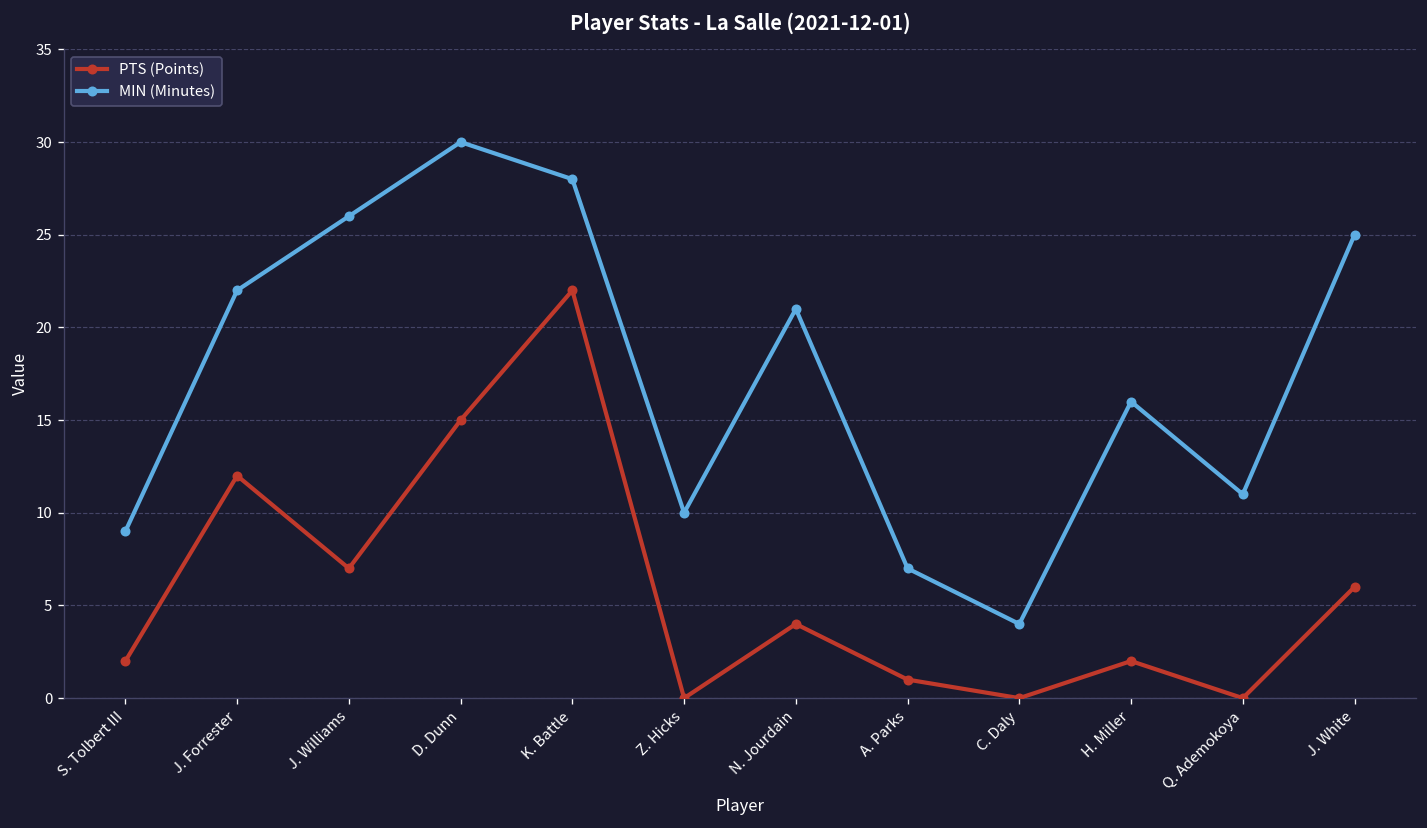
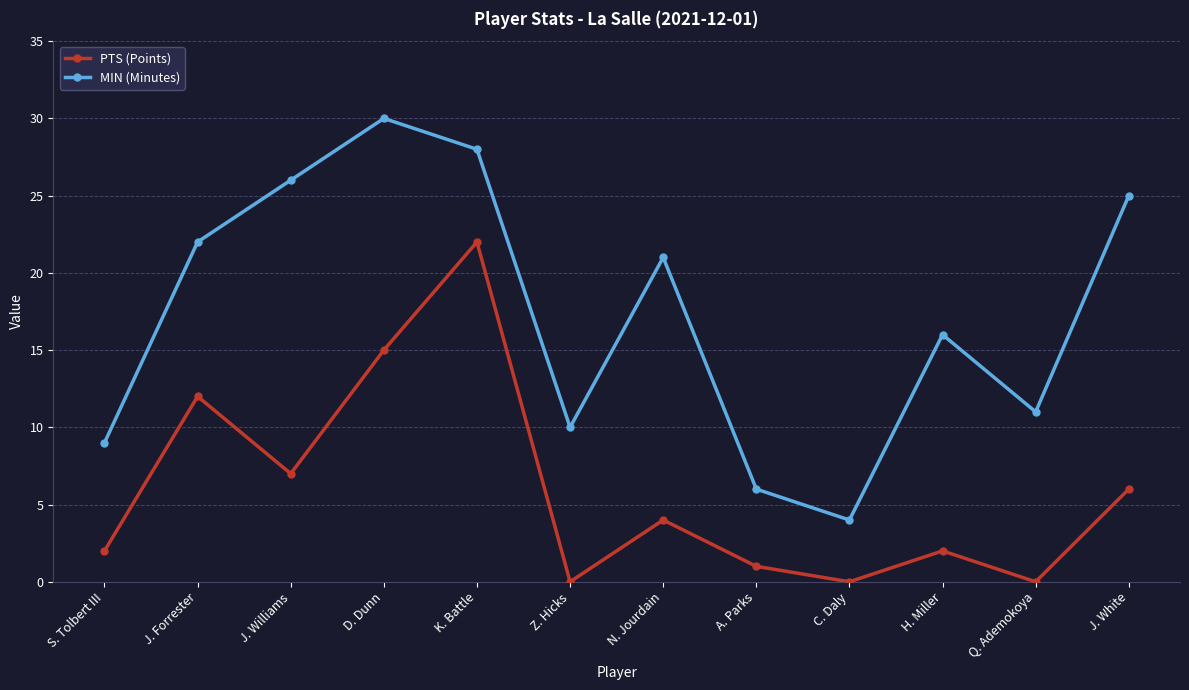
MIN (Minutes), A. Parks: 7 -> 6
